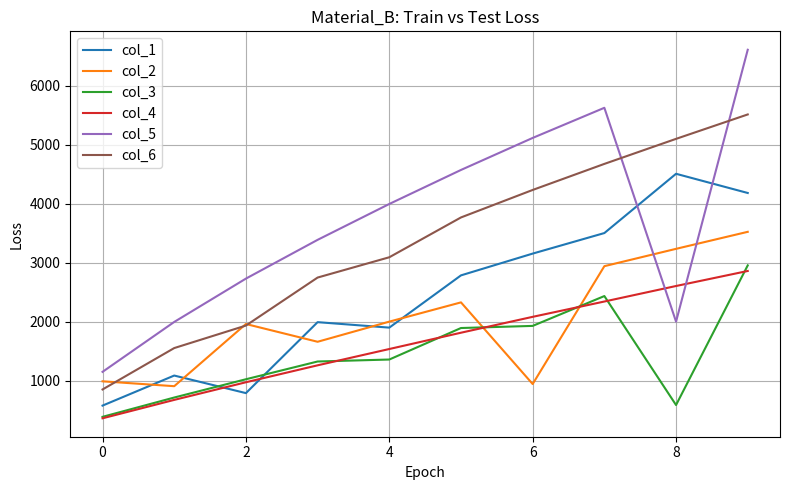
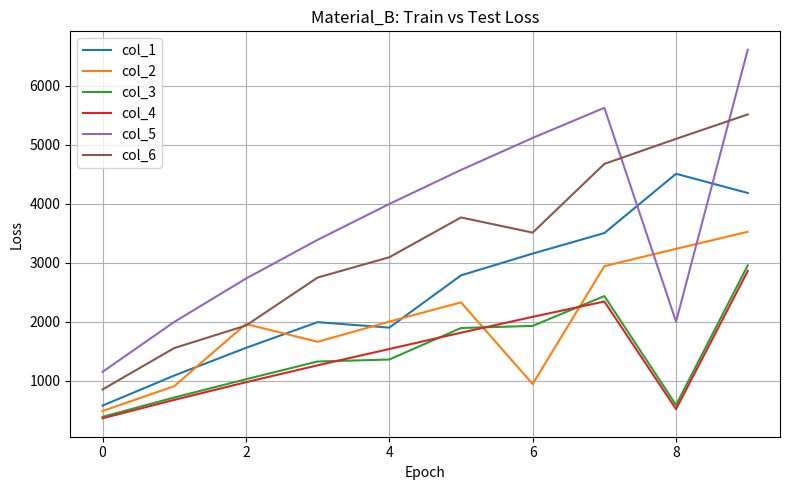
col_2, 0: 1000 -> 500
col_1, 2: 800 -> 1600
col_6, 6: 4200 -> 3500
col_4, 8: 2600 -> 500
